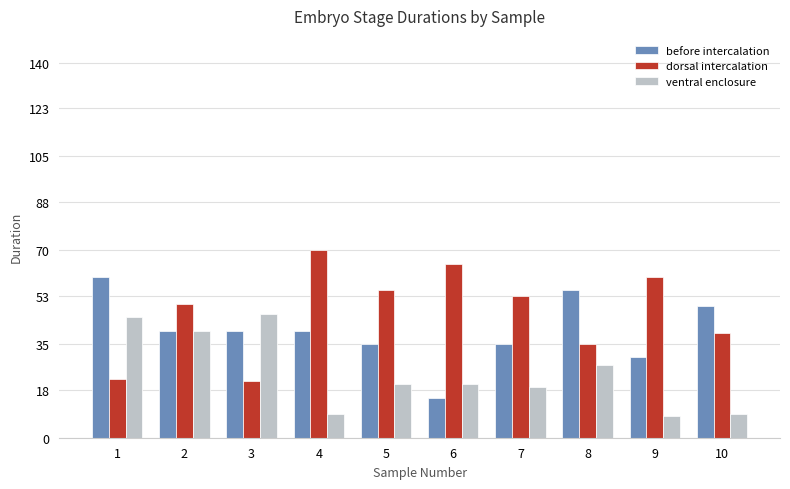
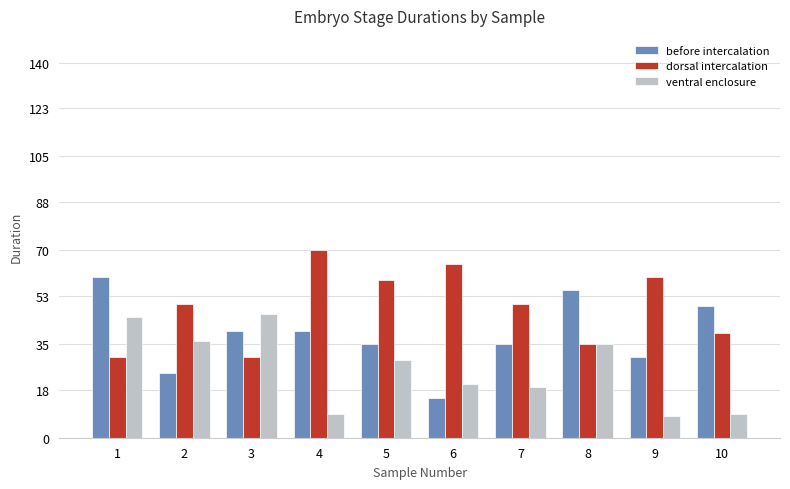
dorsal intercalation, 1: 22 -> 30
before intercalation, 2: 40 -> 24
ventral enclosure, 2: 40 -> 36
dorsal intercalation, 3: 21 -> 30
dorsal intercalation, 5: 55 -> 59
ventral enclosure, 5: 20 -> 29
dorsal intercalation, 7: 53 -> 50
ventral enclosure, 8: 27 -> 35
